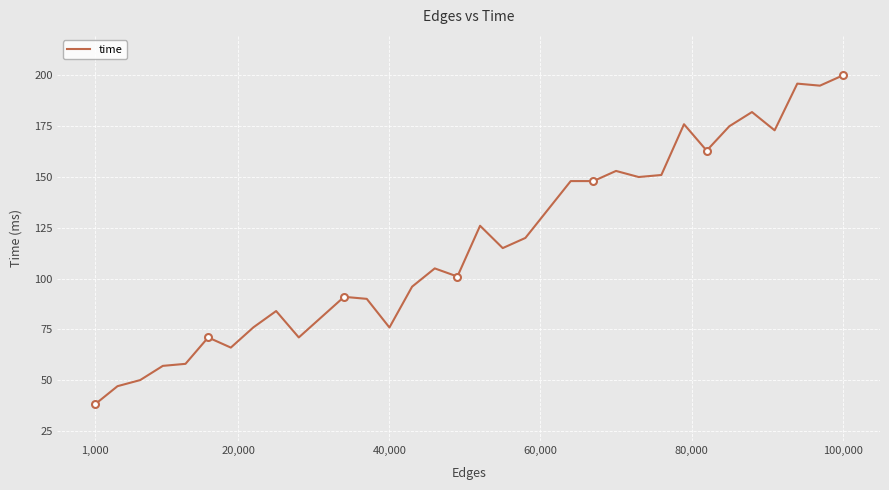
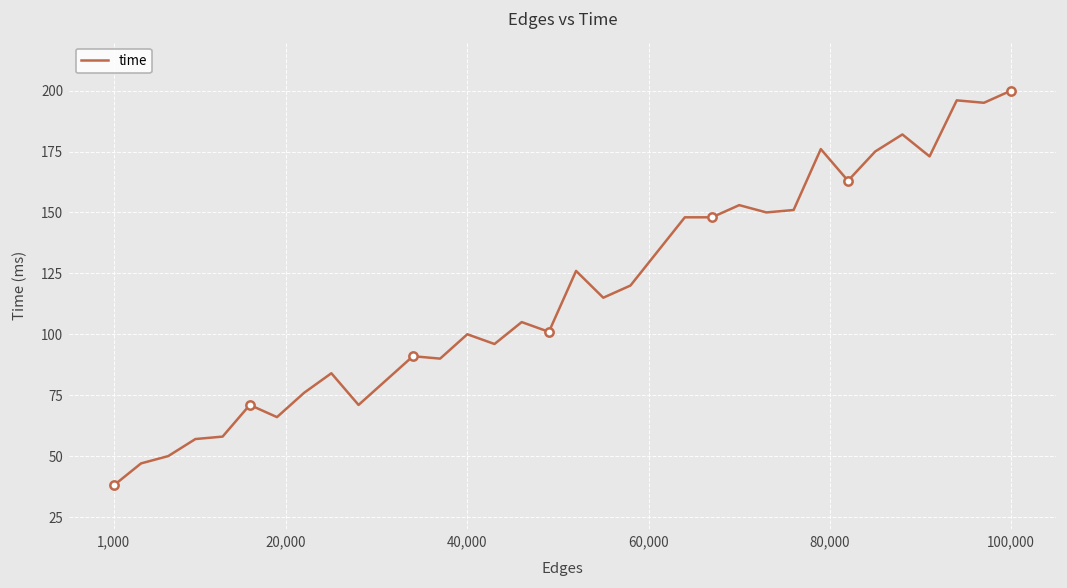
time, 40,000: 76 -> 100
